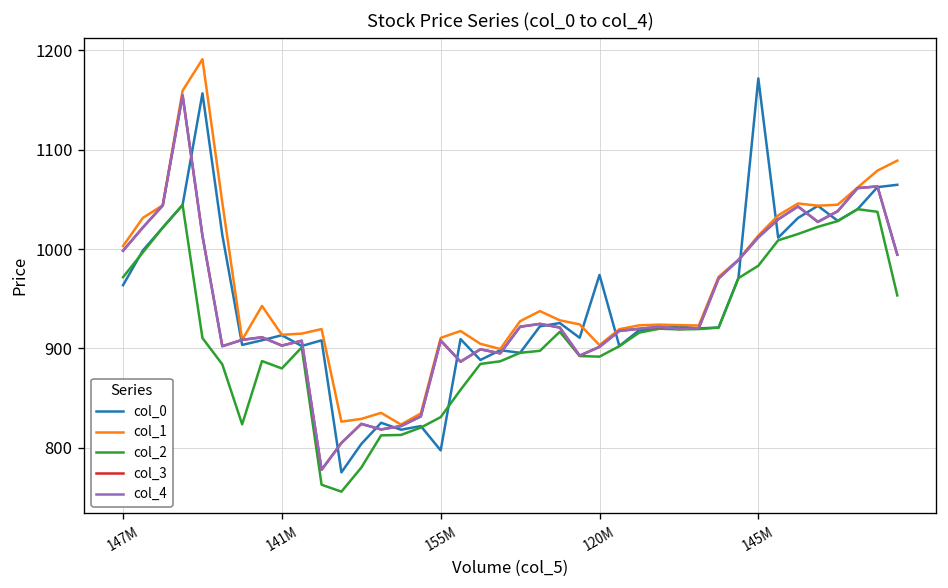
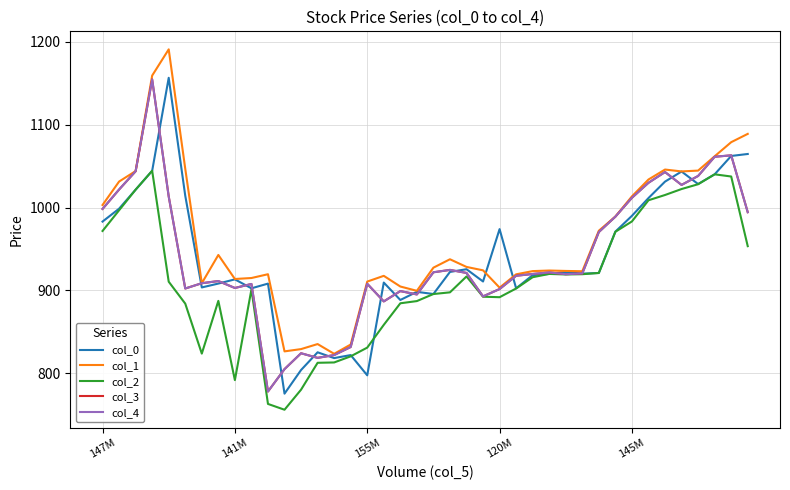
col_0, 147M: 960 -> 980
col_2, 141M: 880 -> 790
col_0, 145M: 1170 -> 990
